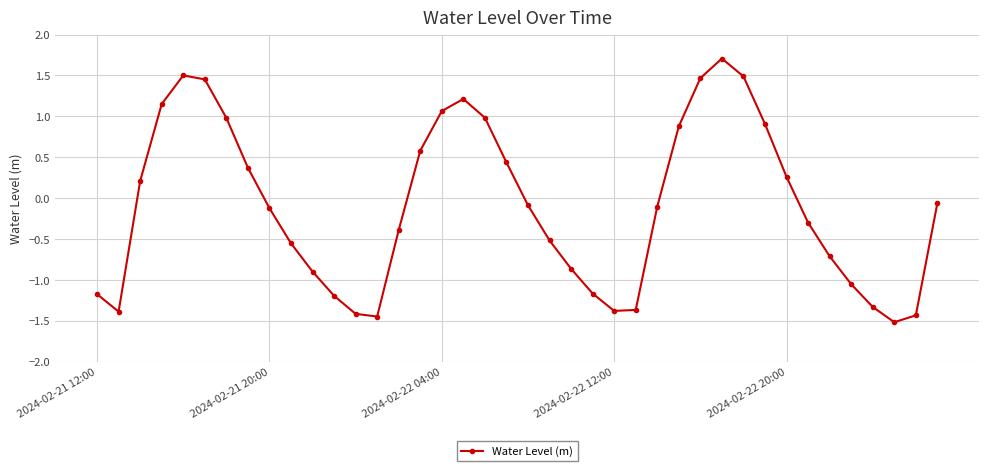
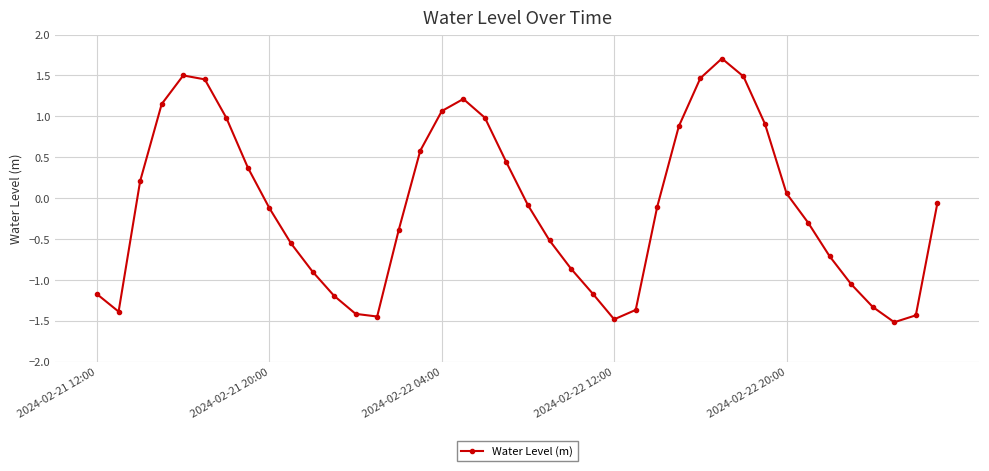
2024-02-22 12:00: -1.4 -> -1.5
2024-02-22 20:00: 0.3 -> 0.1
